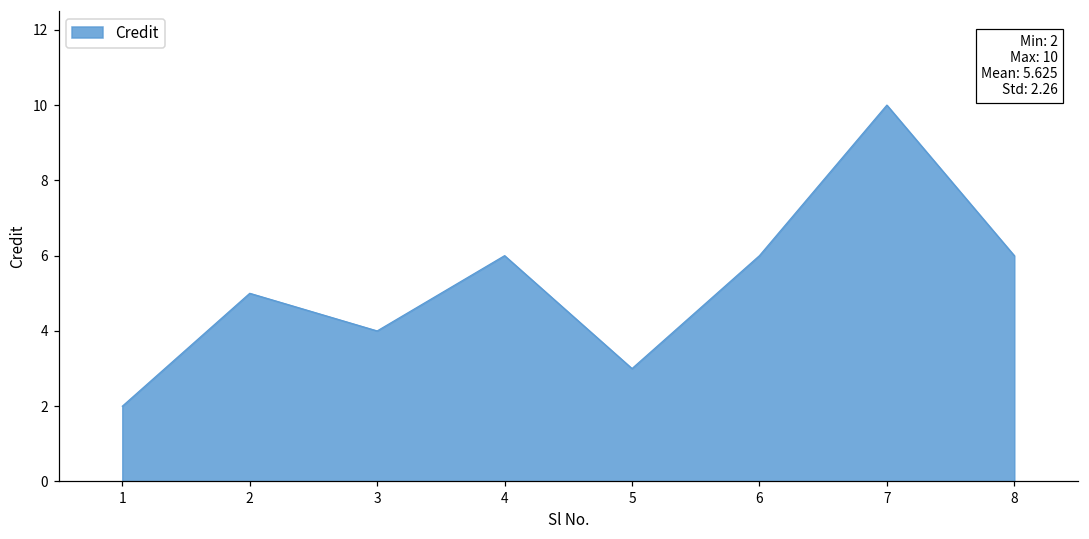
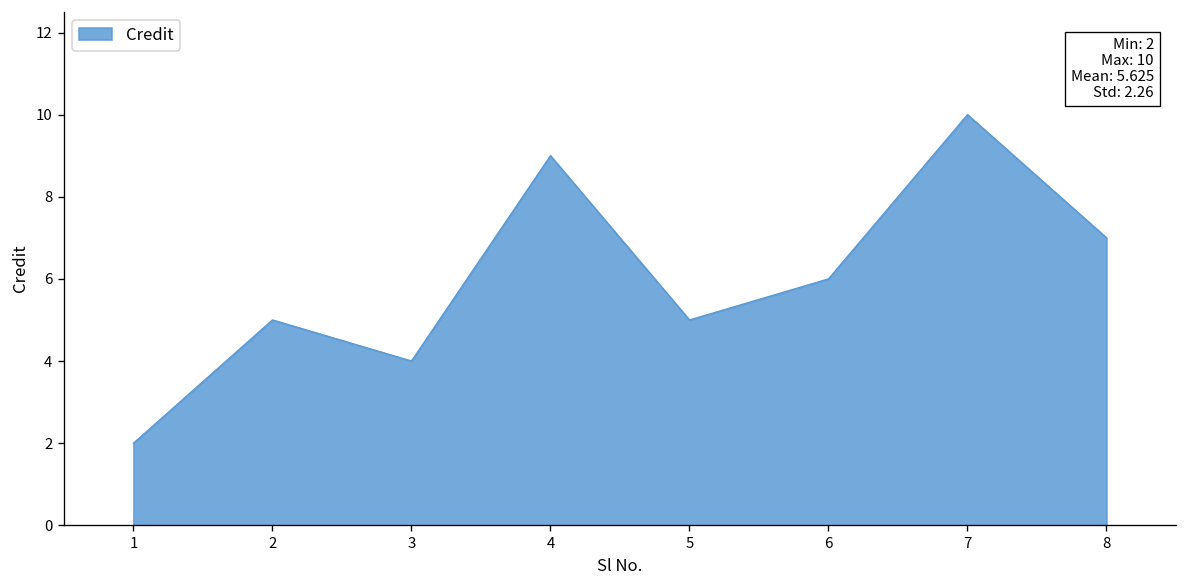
4: 6 -> 9
5: 3 -> 5
8: 6 -> 7
